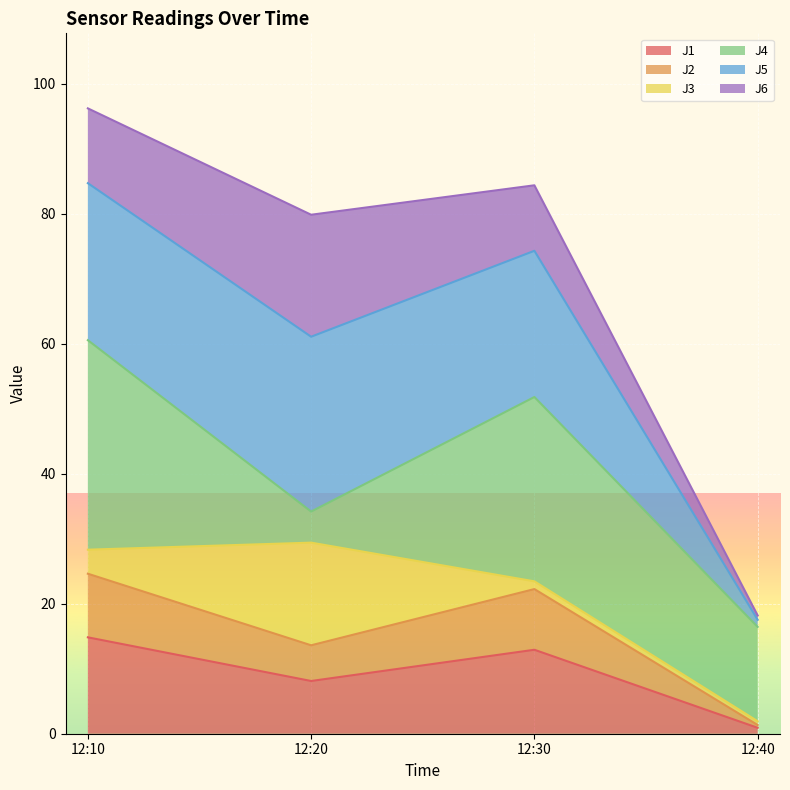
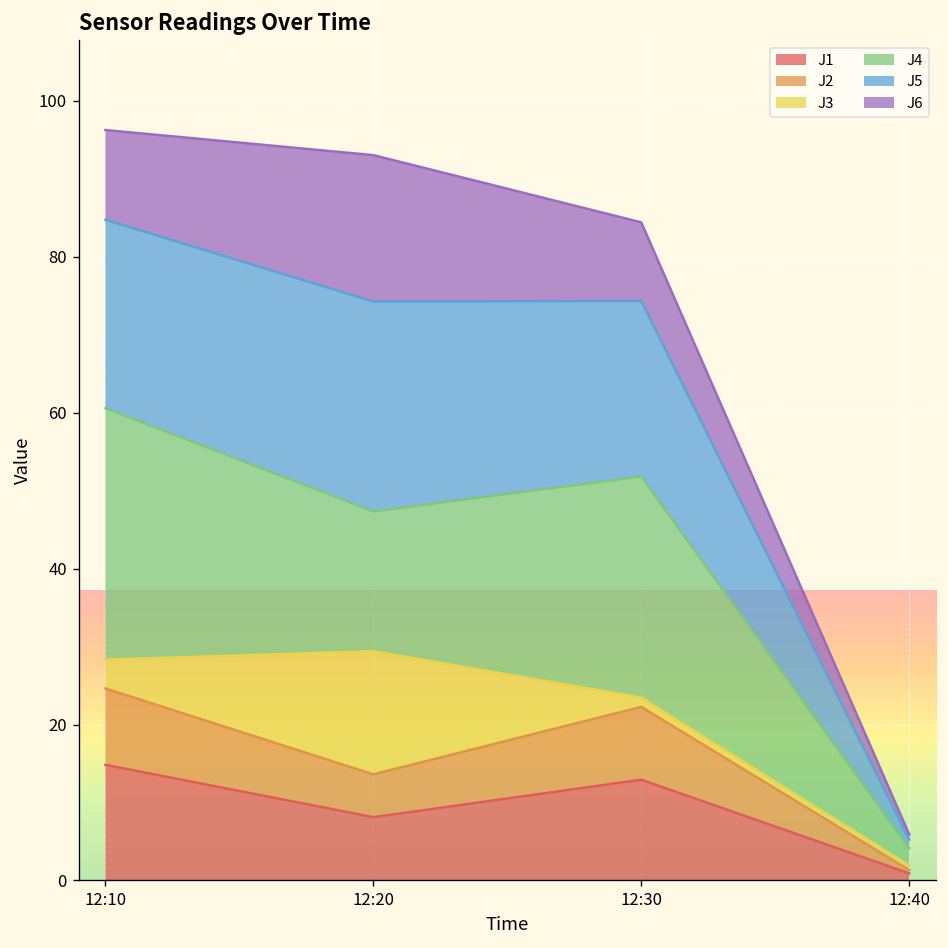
J4, 12:20: 5 -> 18
J4, 12:40: 15 -> 2
